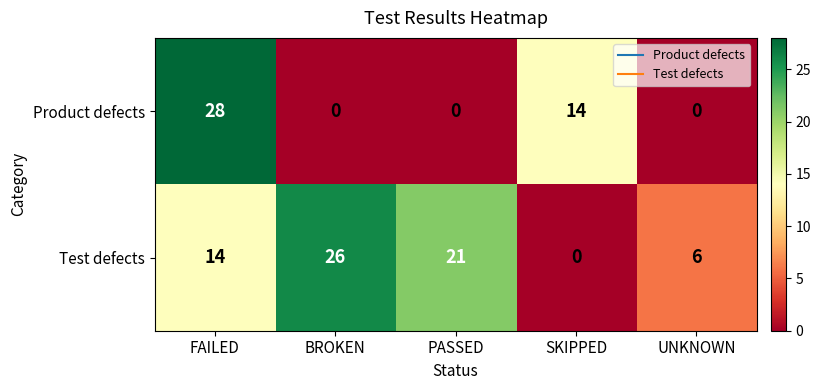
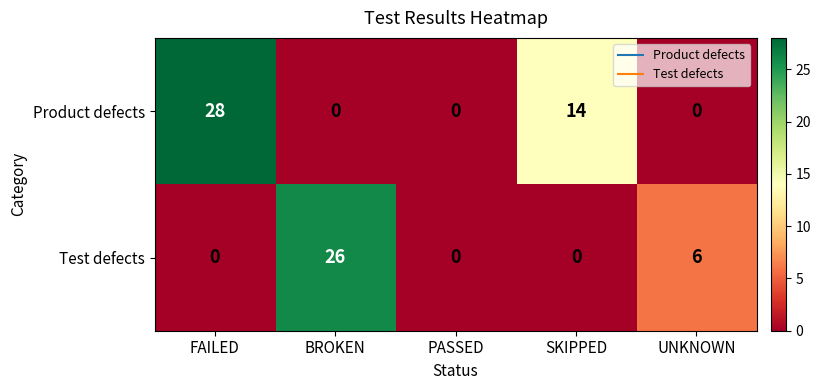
Test defects, FAILED: 14 -> 0
Test defects, PASSED: 21 -> 0
